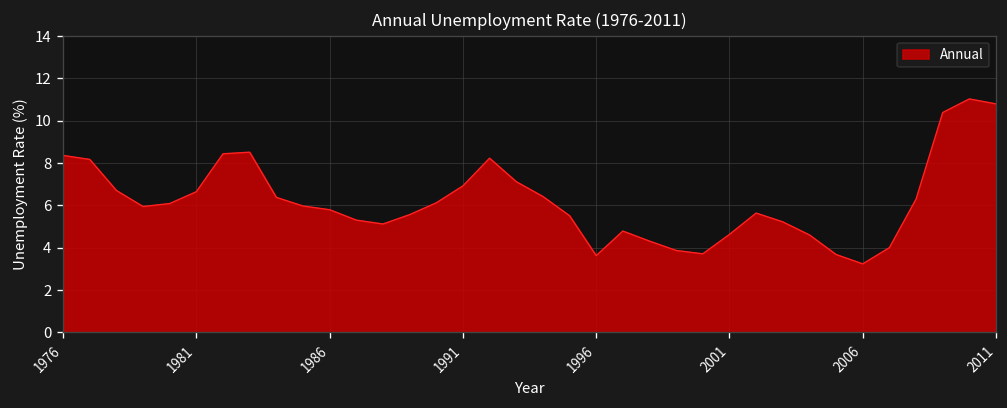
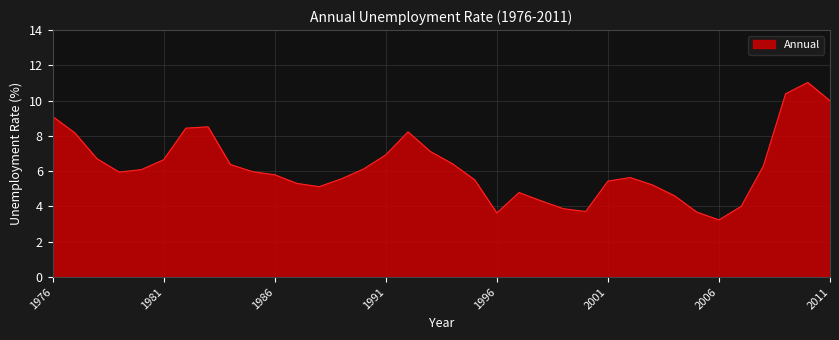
1976: 8.4 -> 9.1
2001: 4.6 -> 5.4
2011: 10.8 -> 10.0
